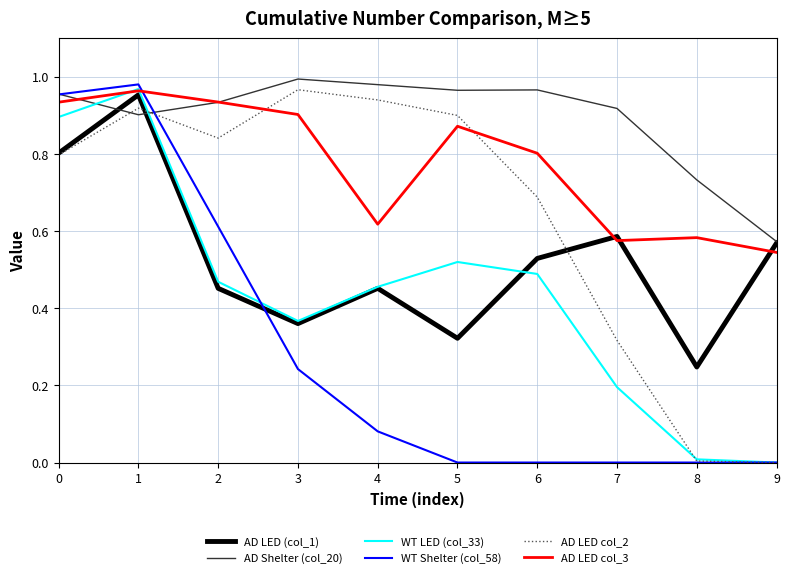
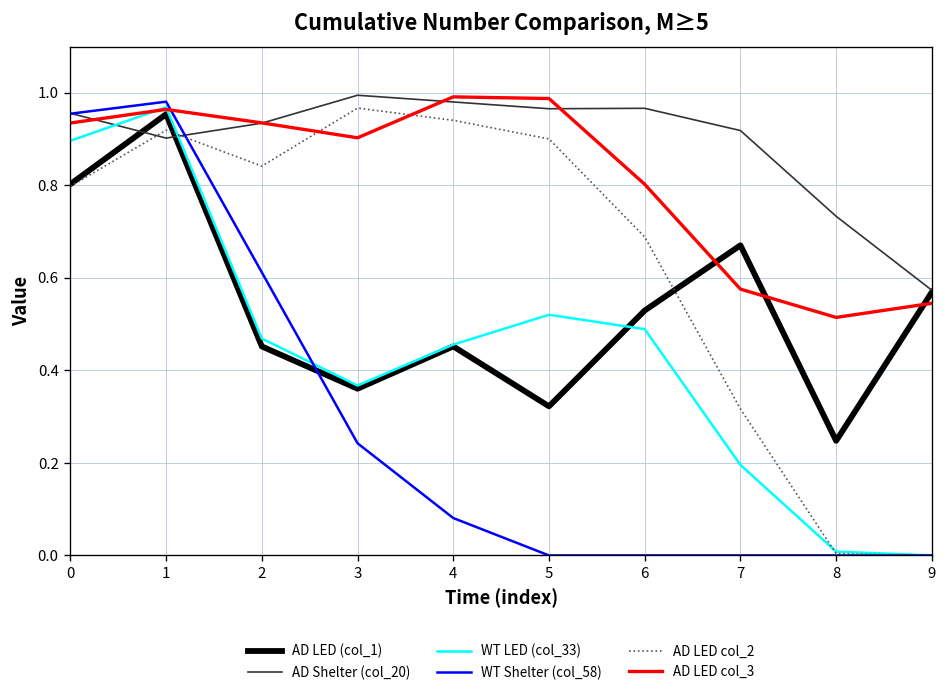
AD LED col_3, 4: 0.62 -> 0.99
AD LED col_3, 5: 0.87 -> 0.99
AD LED (col_1), 7: 0.59 -> 0.67
AD LED col_3, 8: 0.58 -> 0.51
